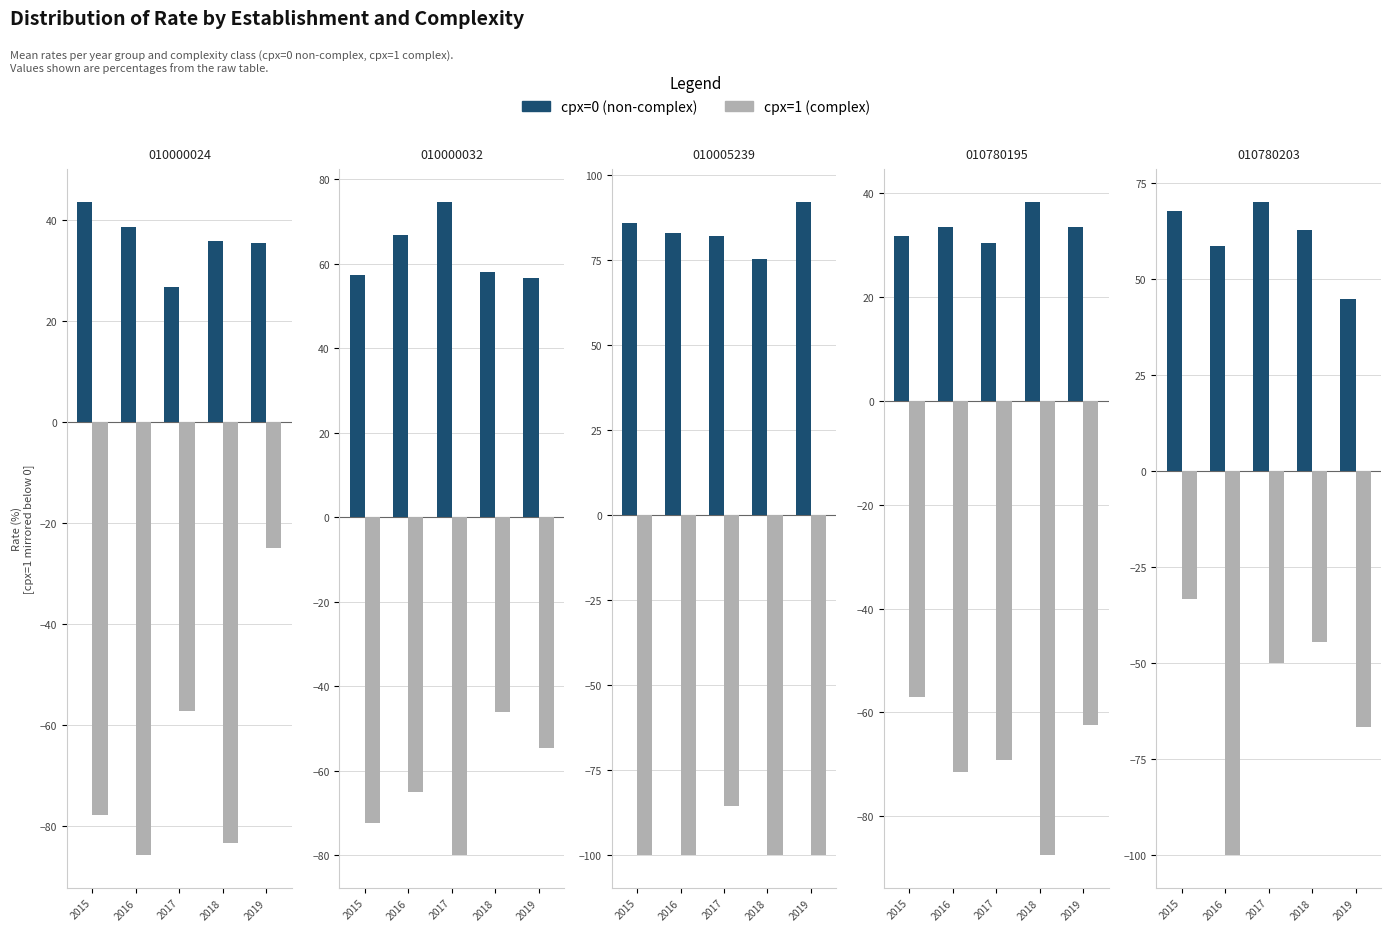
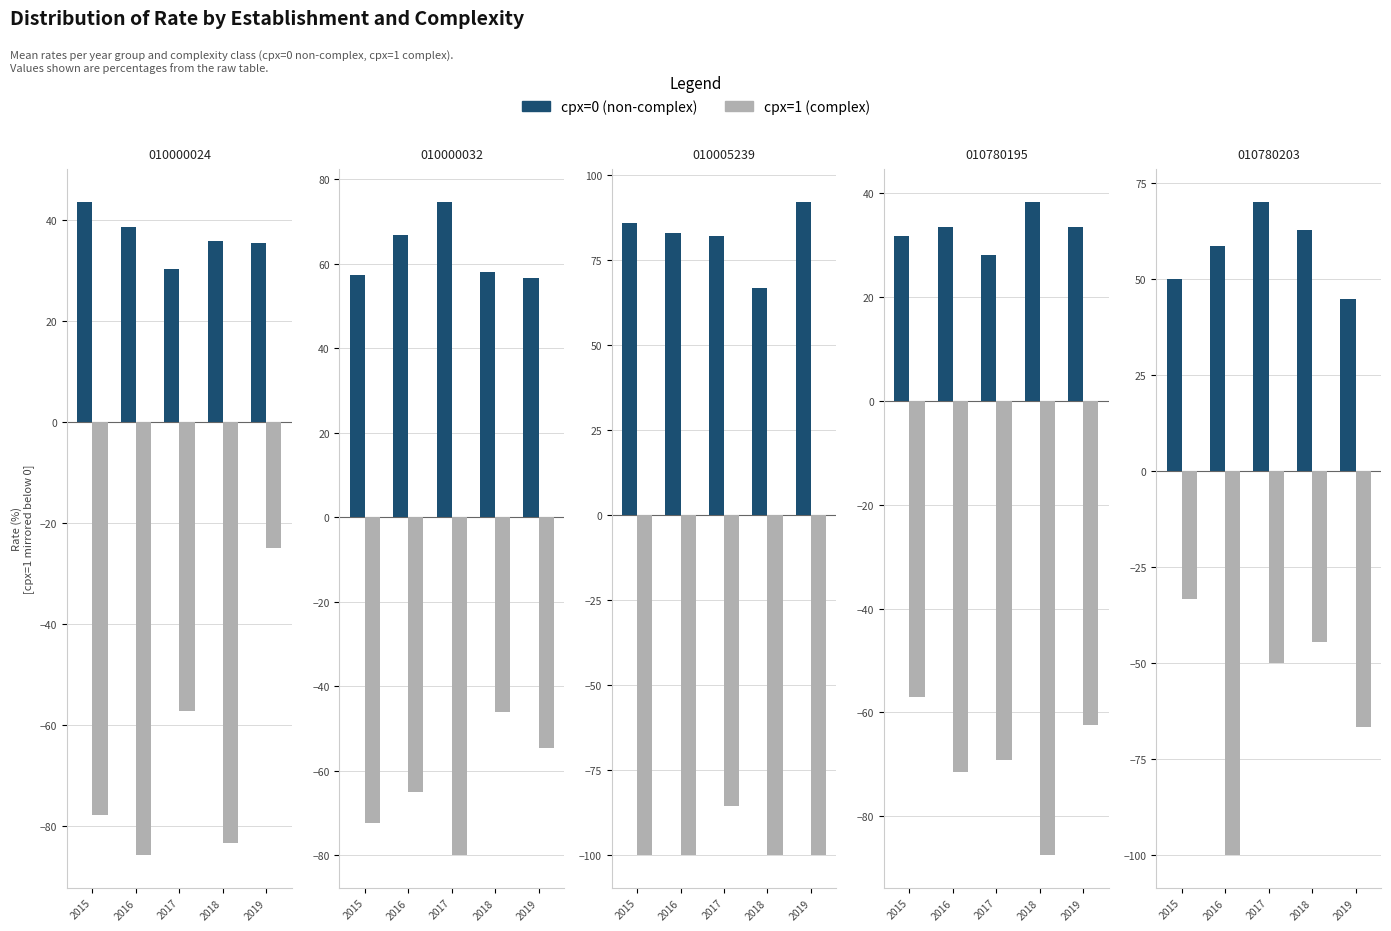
010000024, cpx=0 (non-complex), 2017: 27 -> 30
010005239, cpx=0 (non-complex), 2018: 75 -> 67
010780195, cpx=0 (non-complex), 2017: 30 -> 28
010780203, cpx=0 (non-complex), 2015: 68 -> 50
